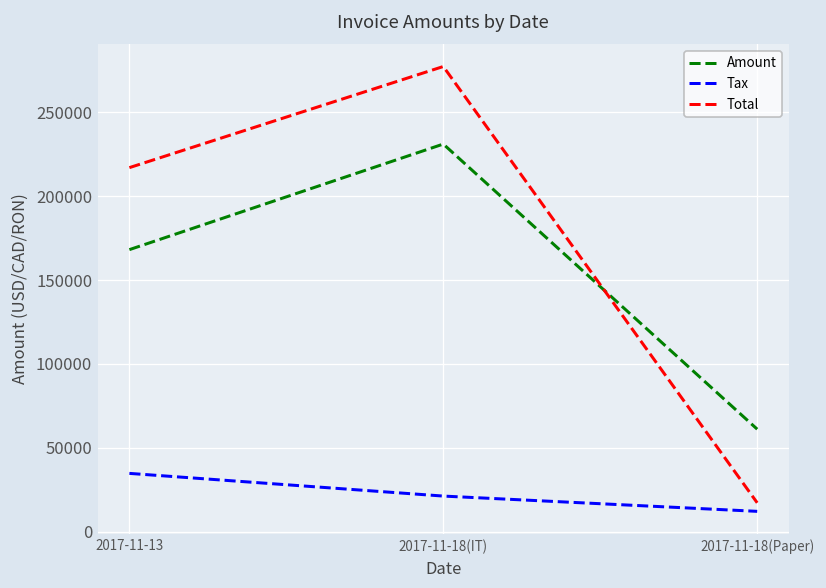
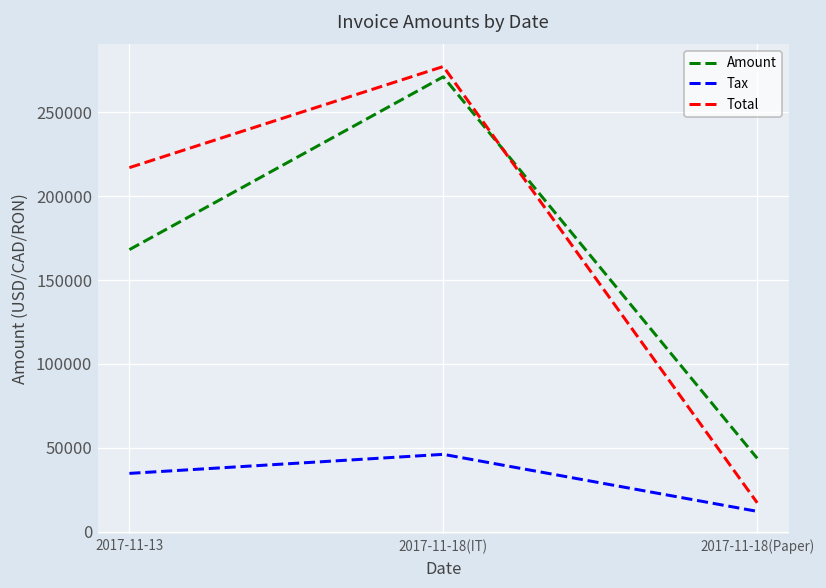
Amount, 2017-11-18(IT): 231000 -> 271000
Tax, 2017-11-18(IT): 21000 -> 46000
Amount, 2017-11-18(Paper): 61000 -> 44000
